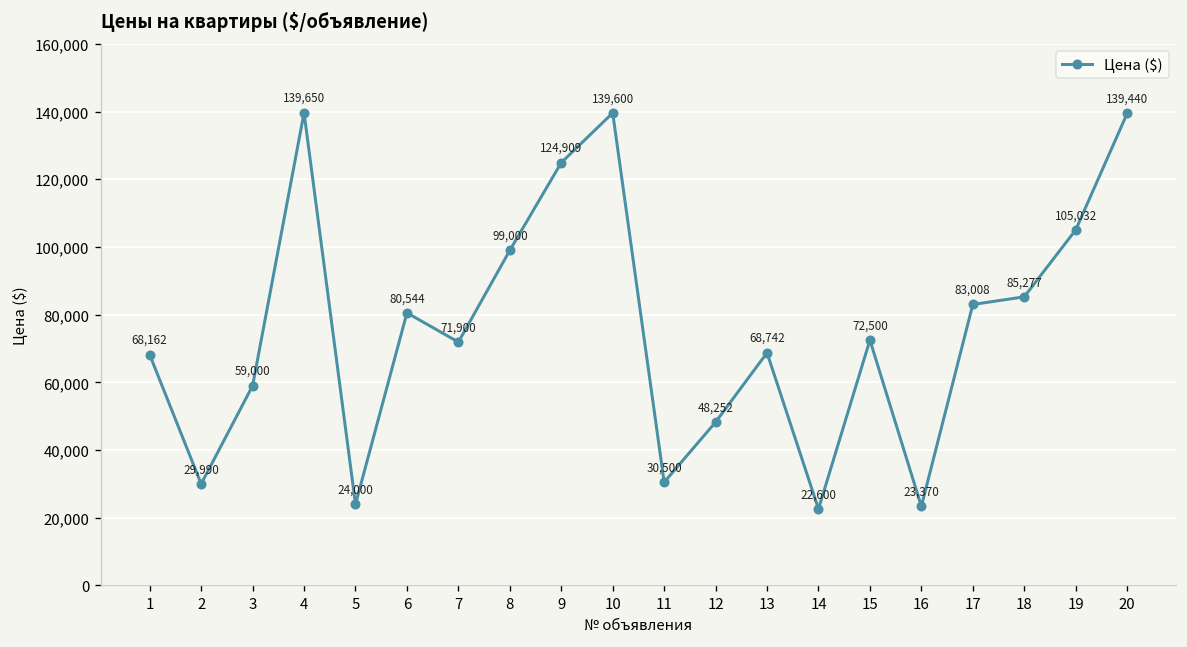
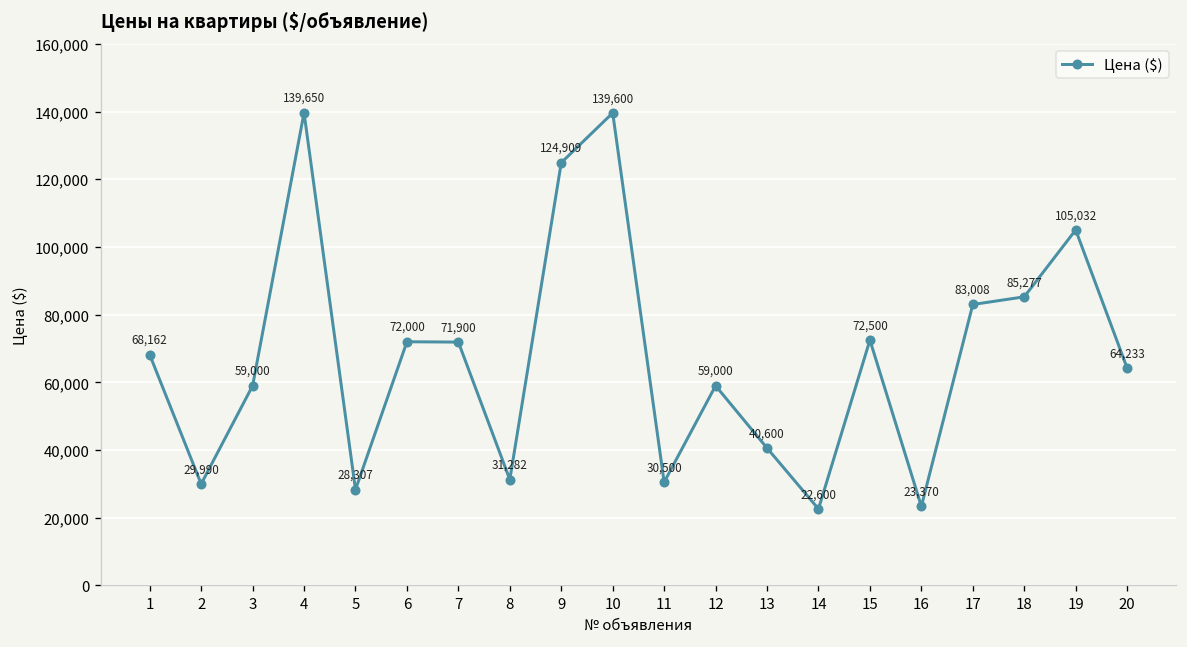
5: 24,000 -> 28,307
6: 80,544 -> 72,000
8: 99,000 -> 31,282
12: 48,252 -> 59,000
13: 68,742 -> 40,600
20: 139,440 -> 64,233
